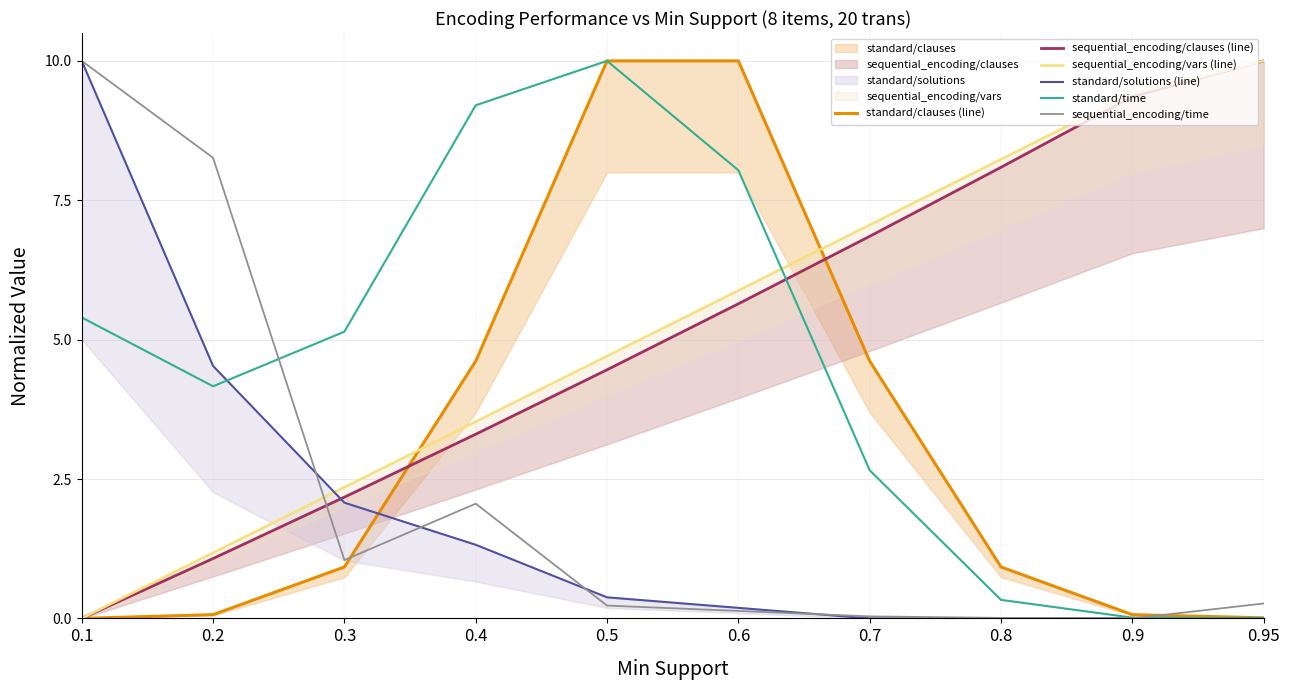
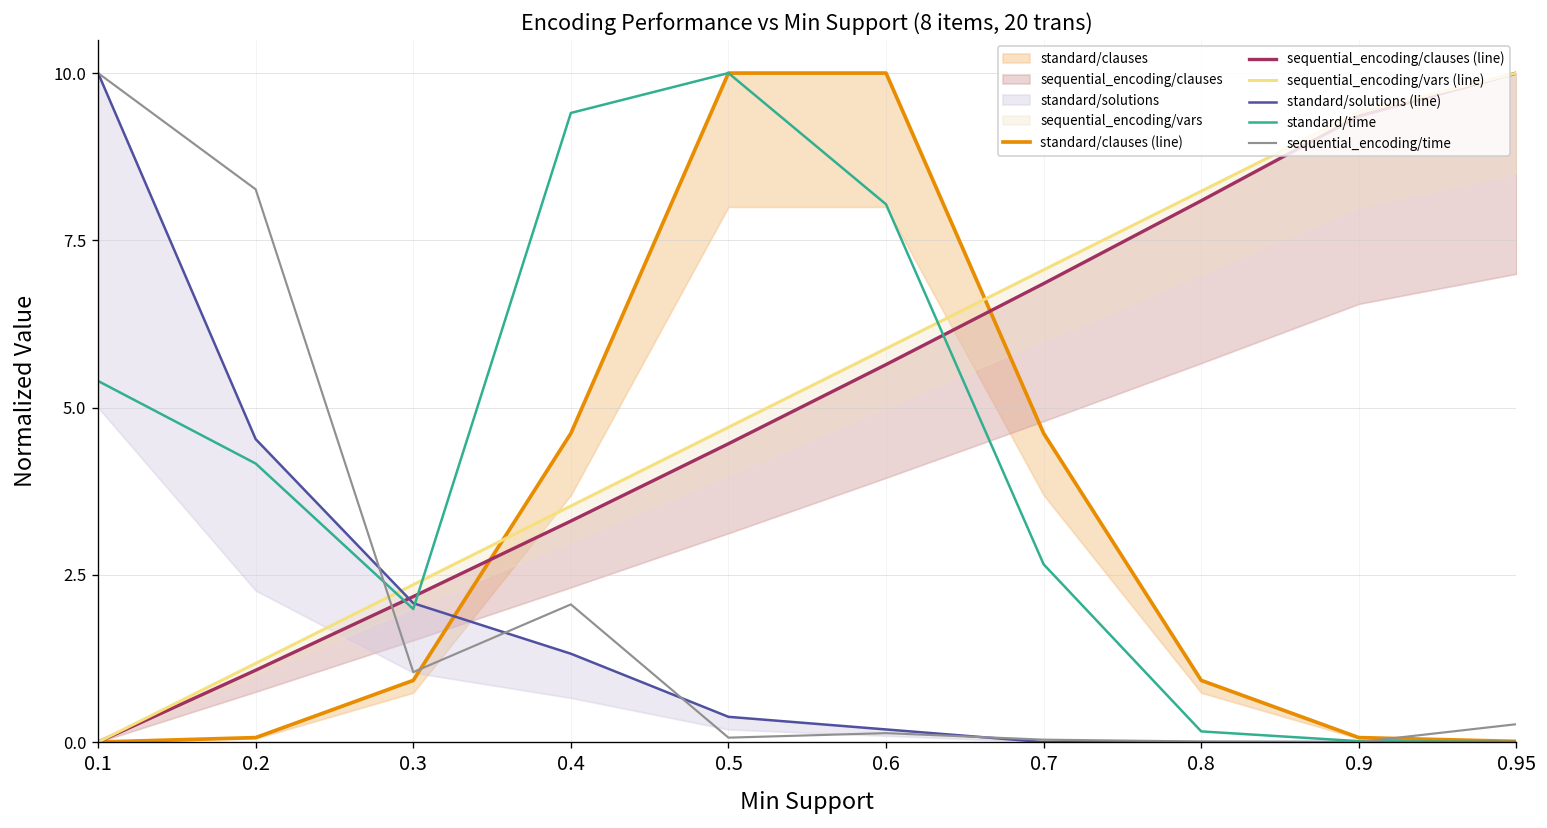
standard/time, 0.3: 5.1 -> 2.0
standard/time, 0.4: 9.2 -> 9.4
sequential_encoding/time, 0.5: 0.2 -> 0.1
standard/time, 0.8: 0.3 -> 0.2
